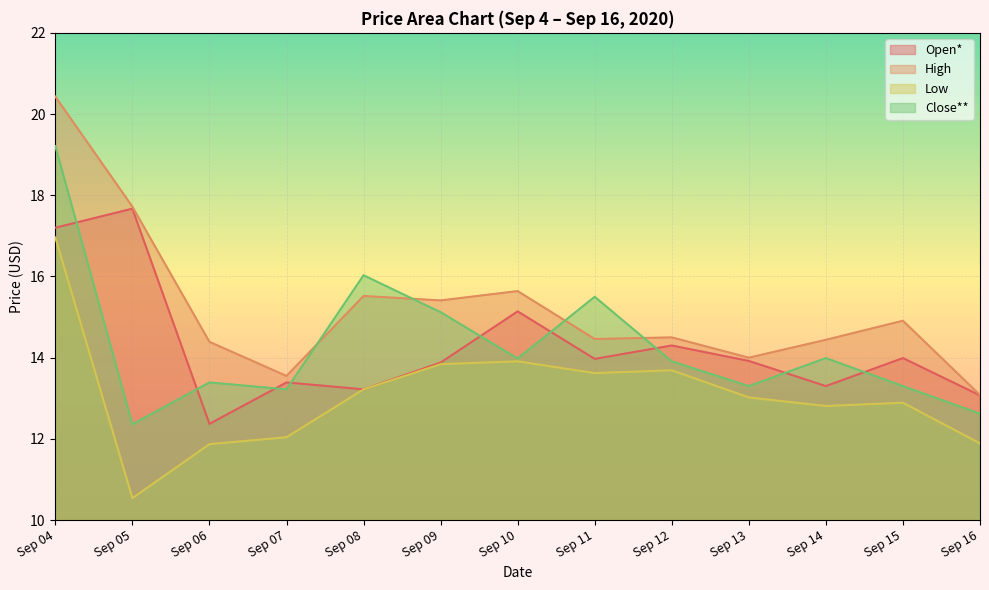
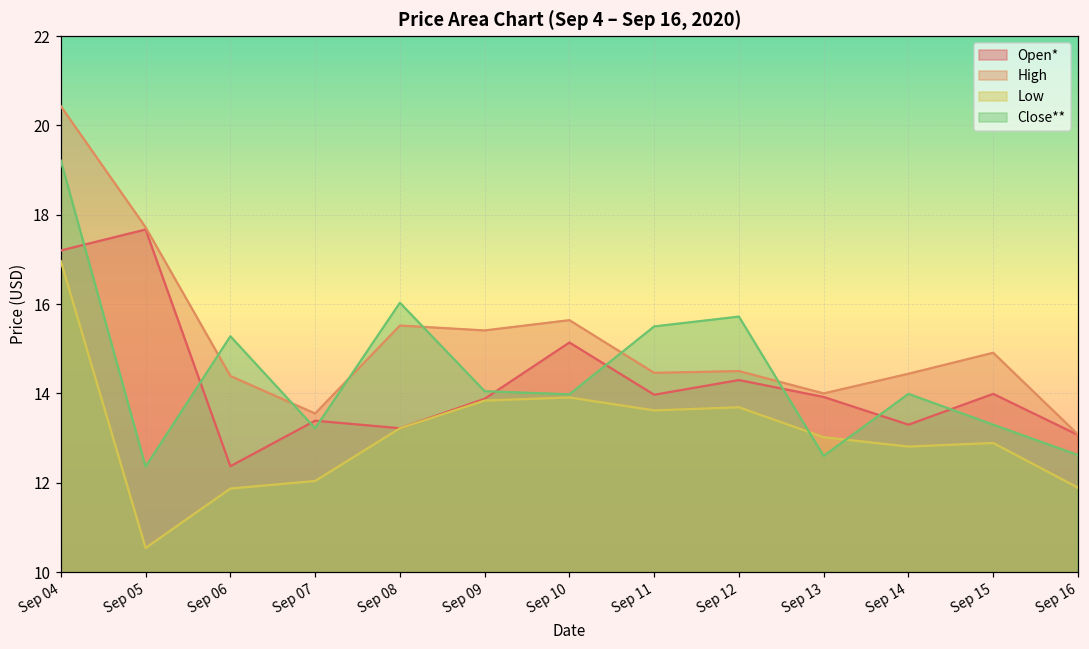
Close**, Sep 06: 13.4 -> 15.3
Close**, Sep 09: 15.1 -> 14.1
Close**, Sep 12: 13.9 -> 15.7
Close**, Sep 13: 13.3 -> 12.6
